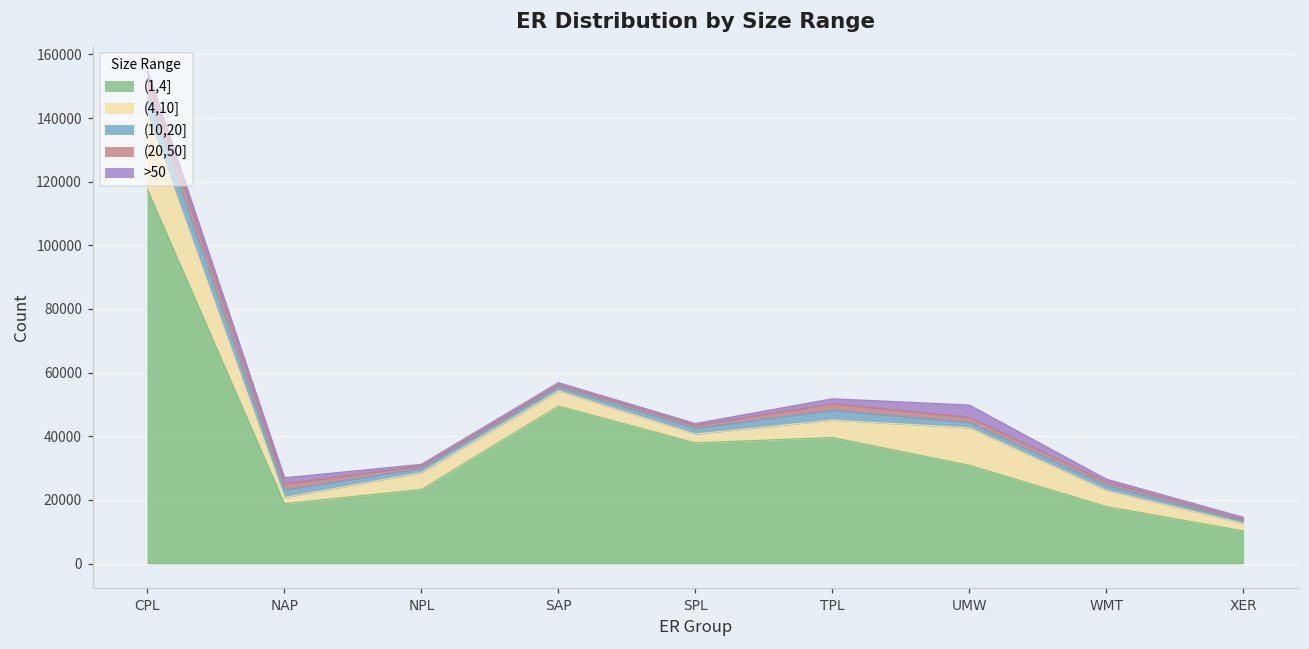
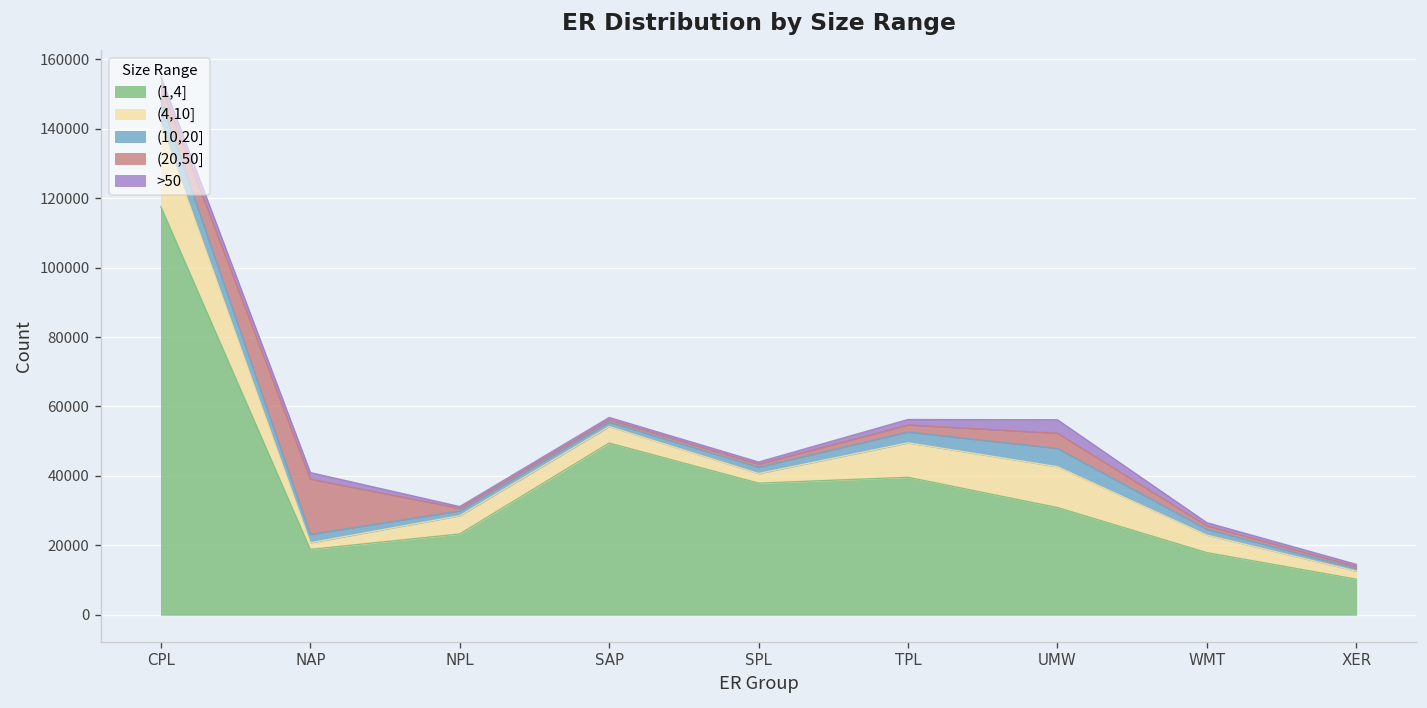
(20,50], NAP: 2000 -> 16000
(4,10], TPL: 5000 -> 10000
(10,20], UMW: 2000 -> 5000
(20,50], UMW: 2000 -> 4000
